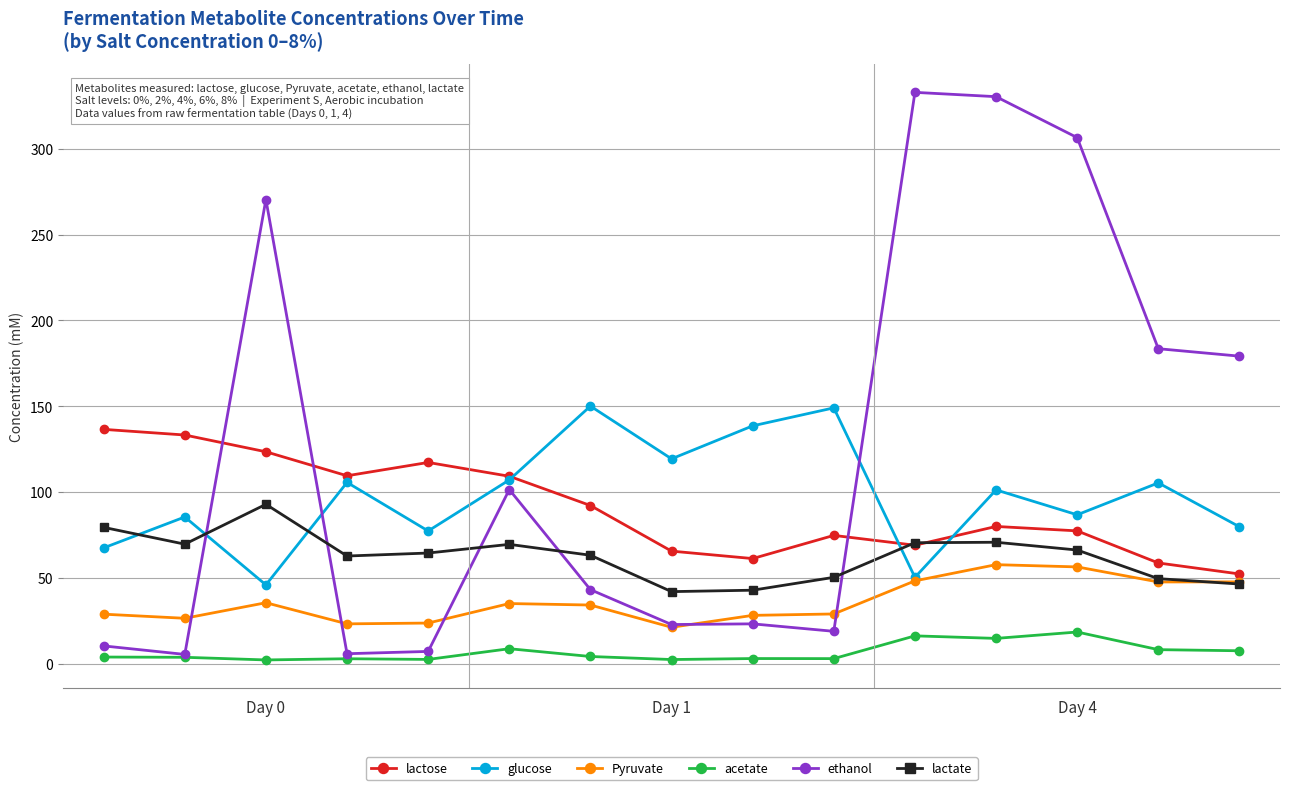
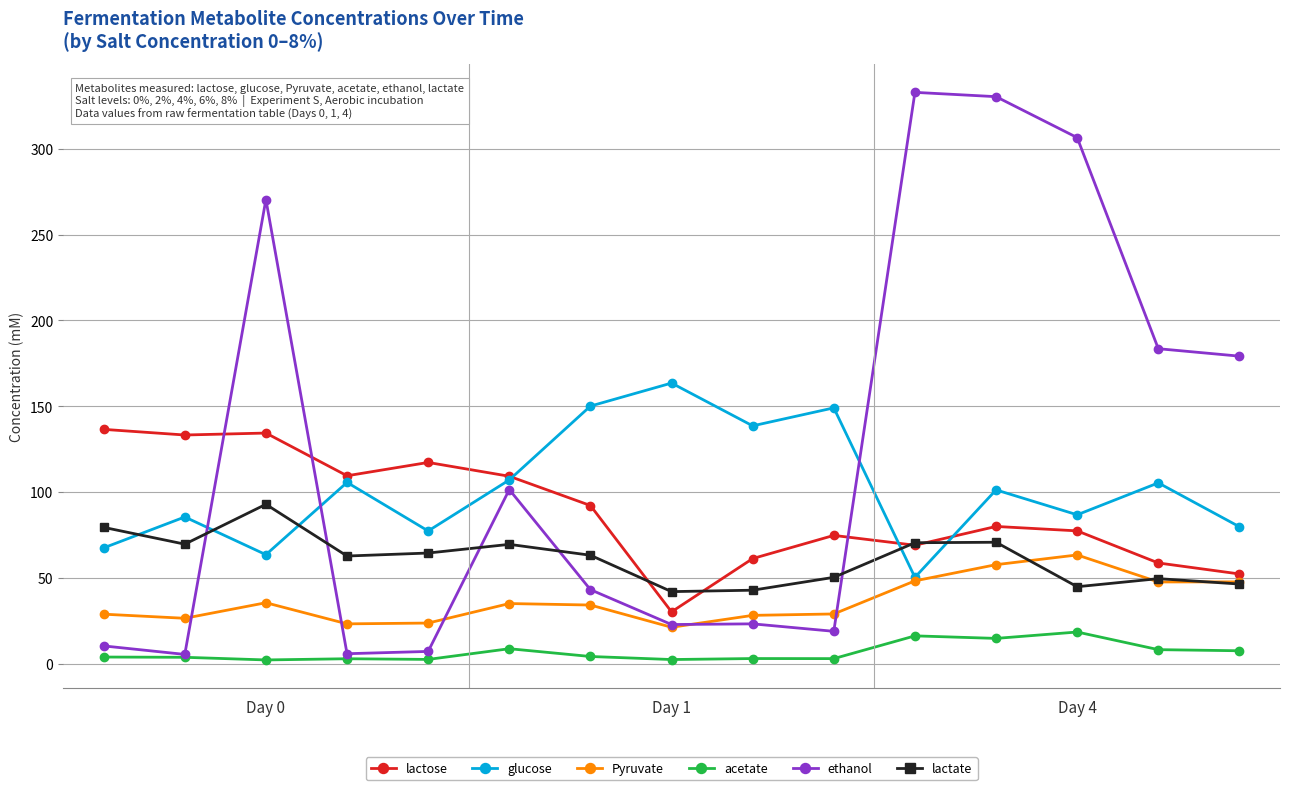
lactose, Day 0: 123 -> 134
glucose, Day 0: 46 -> 64
lactose, Day 1: 66 -> 30
glucose, Day 1: 119 -> 163
Pyruvate, Day 4: 56 -> 63
lactate, Day 4: 66 -> 45
